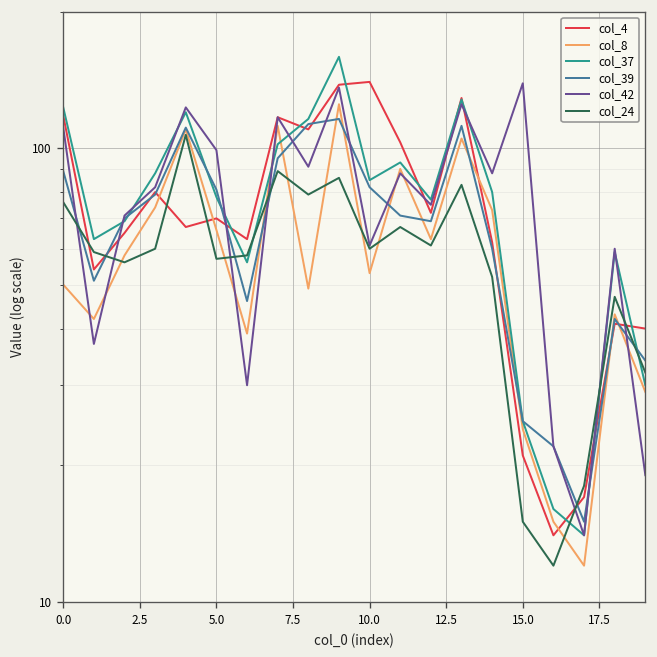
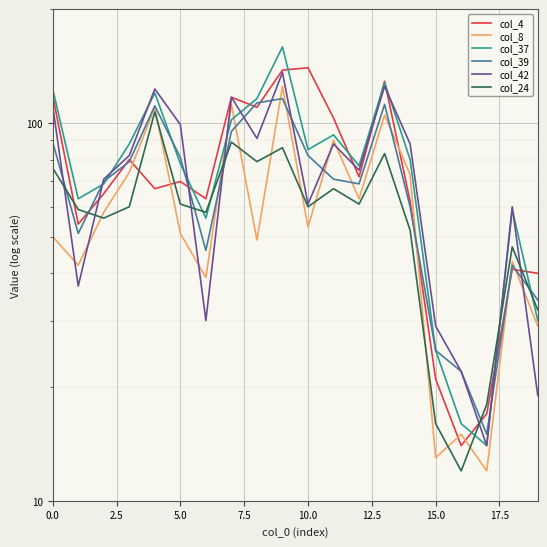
col_8, 5.0: 66 -> 51
col_24, 5.0: 57 -> 61
col_8, 15.0: 24 -> 13
col_42, 15.0: 139 -> 29
col_24, 15.0: 15 -> 16
